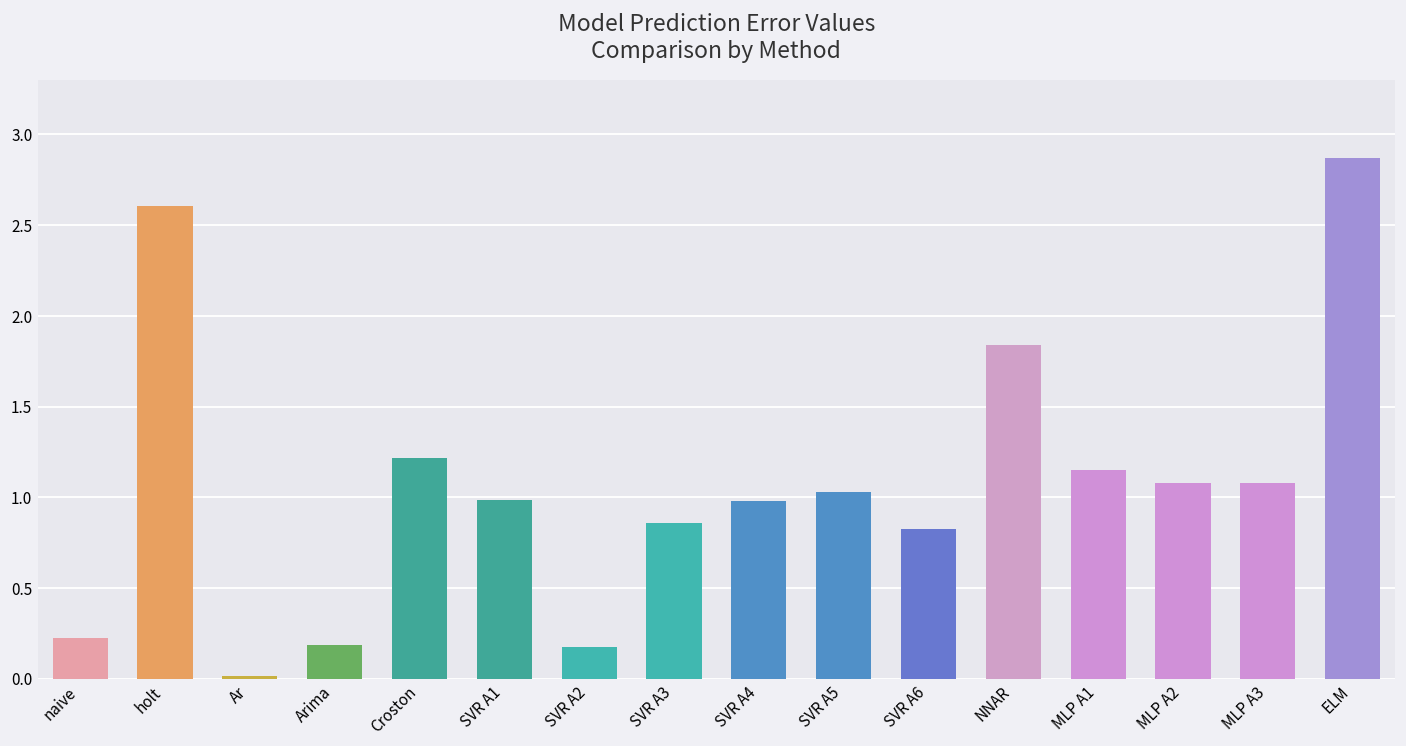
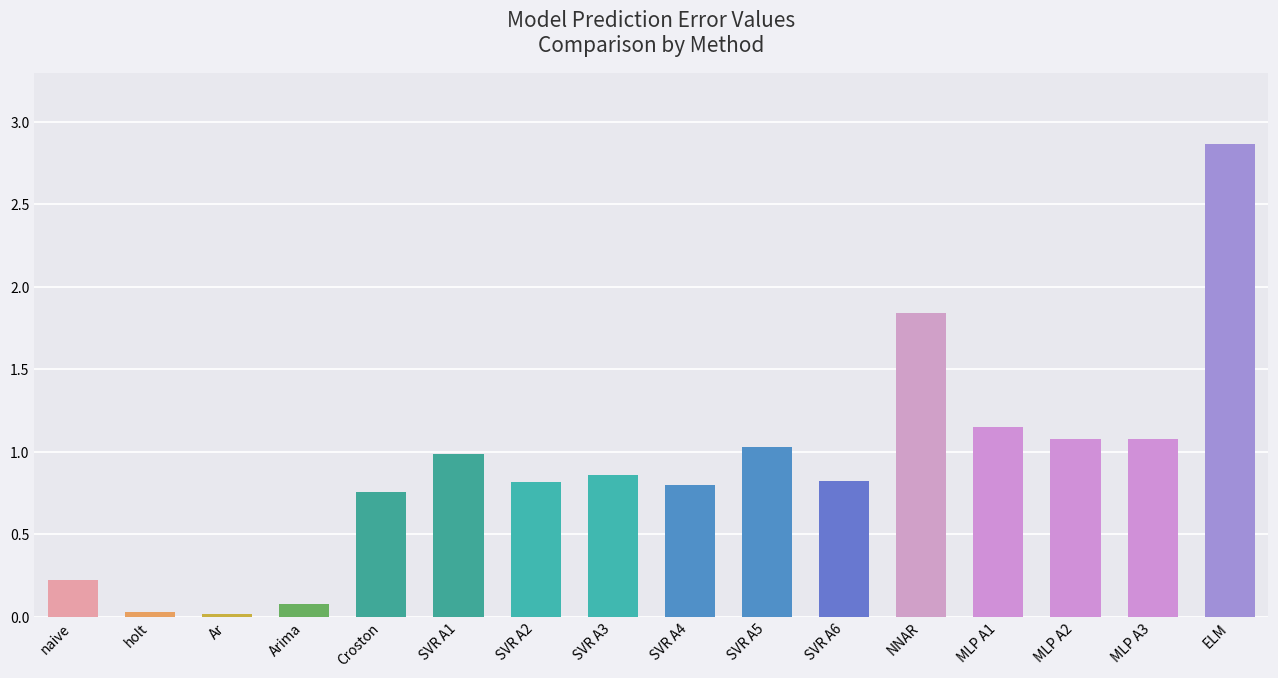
holt: 2.60 -> 0.03
Arima: 0.19 -> 0.08
Croston: 1.21 -> 0.76
SVR A2: 0.18 -> 0.82
SVR A4: 0.98 -> 0.80
